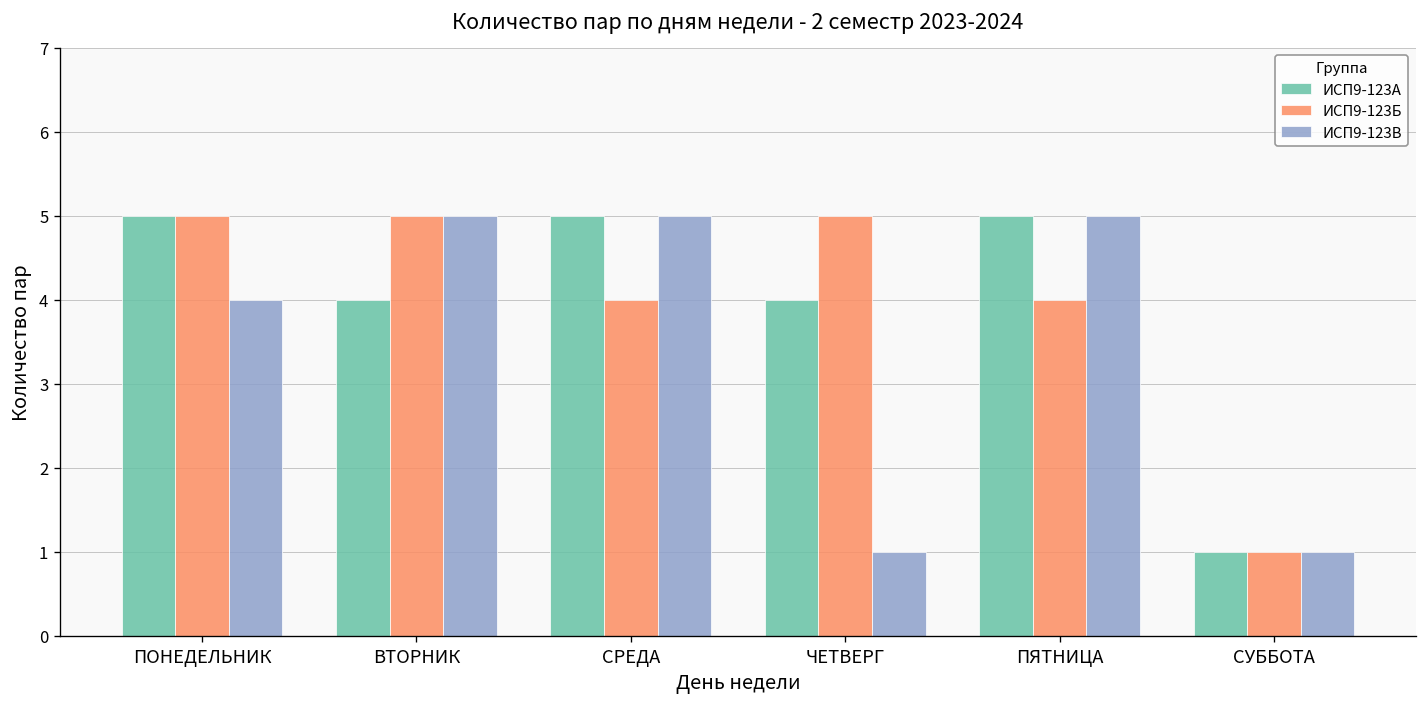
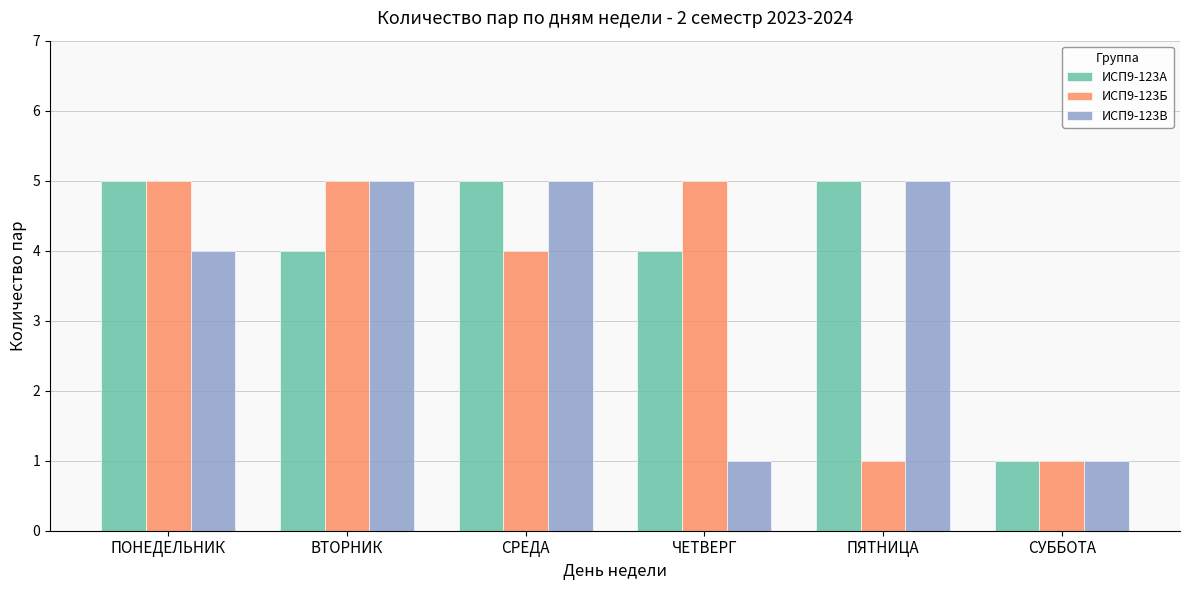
ИСП9-123Б, ПЯТНИЦА: 4 -> 1
